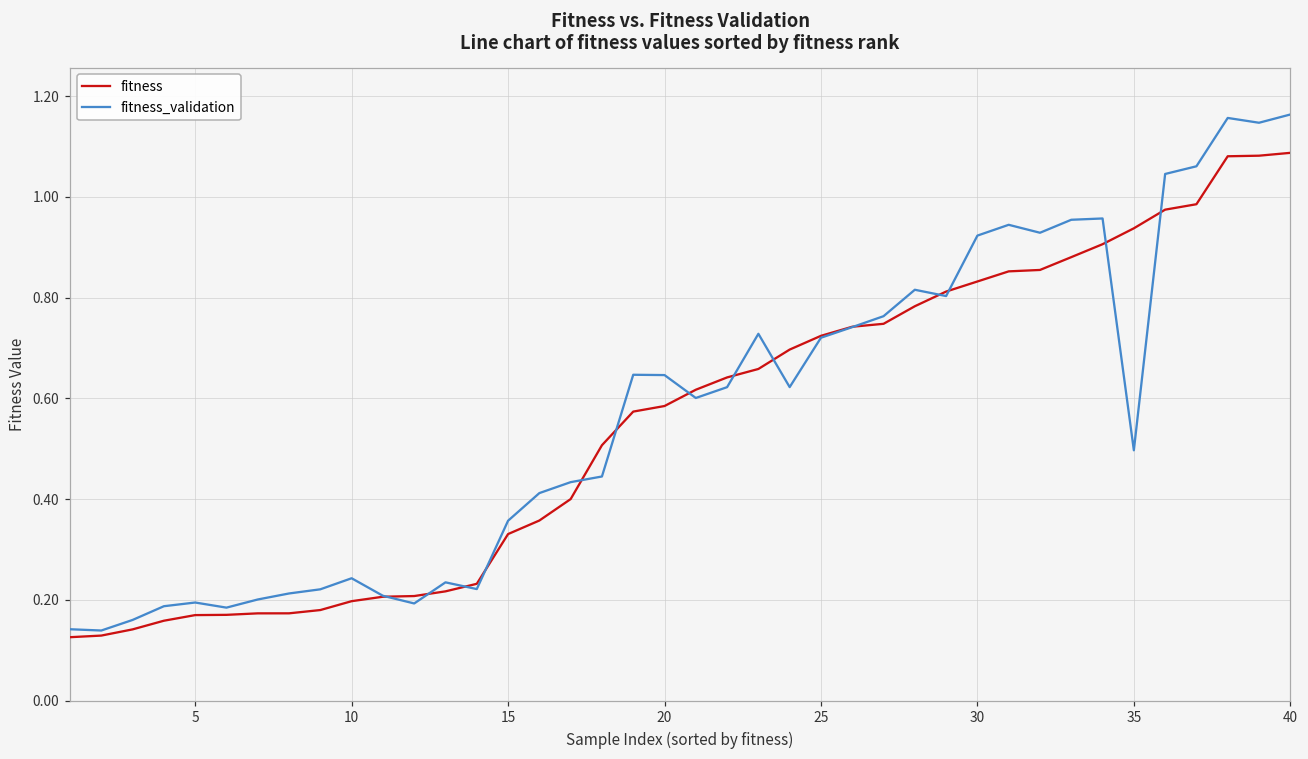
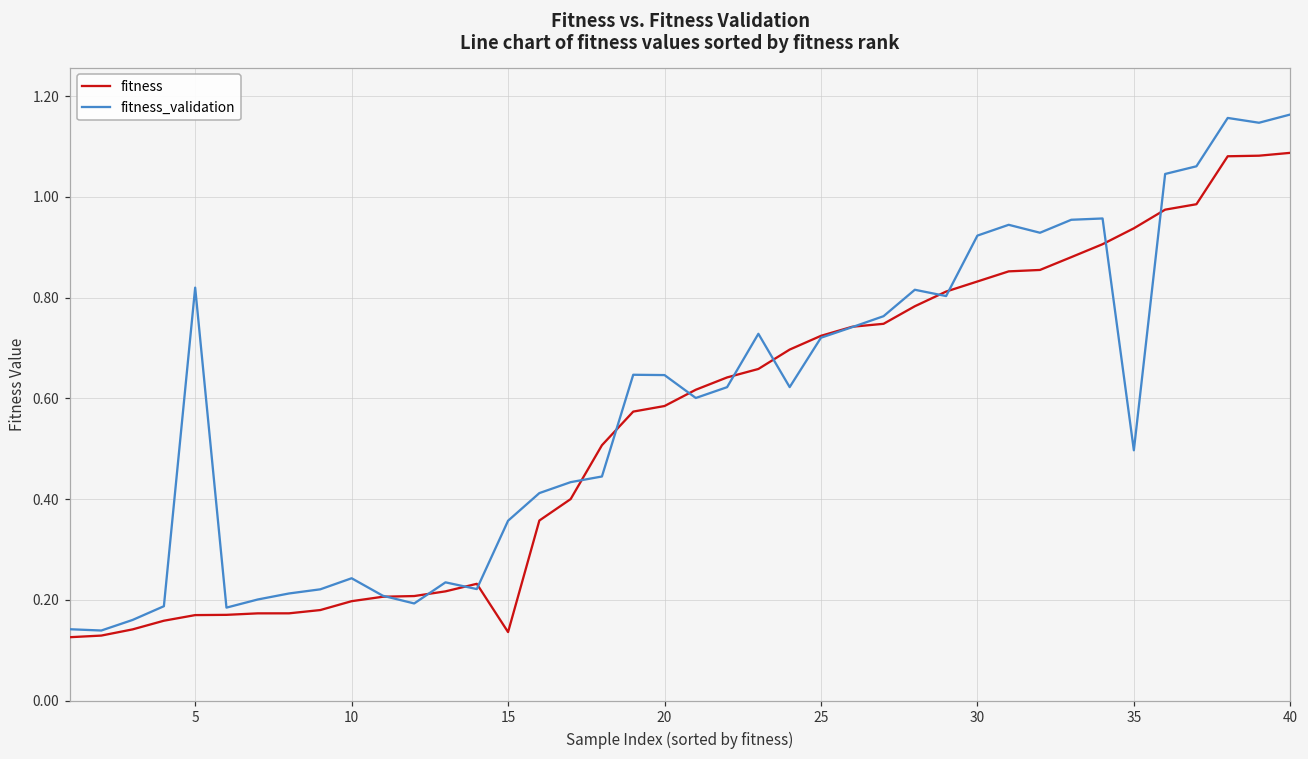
fitness_validation, 5: 0.19 -> 0.82
fitness, 15: 0.33 -> 0.14
